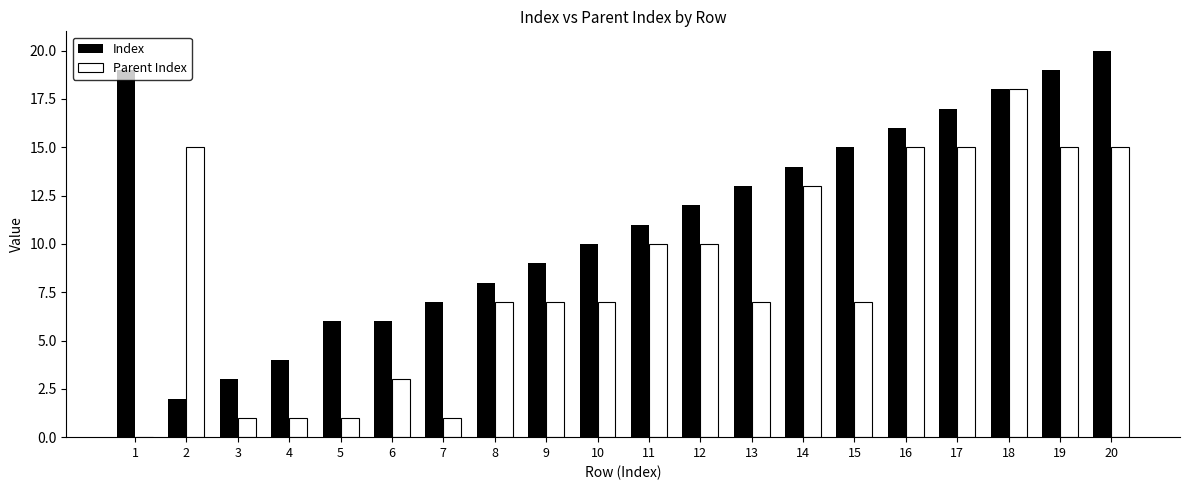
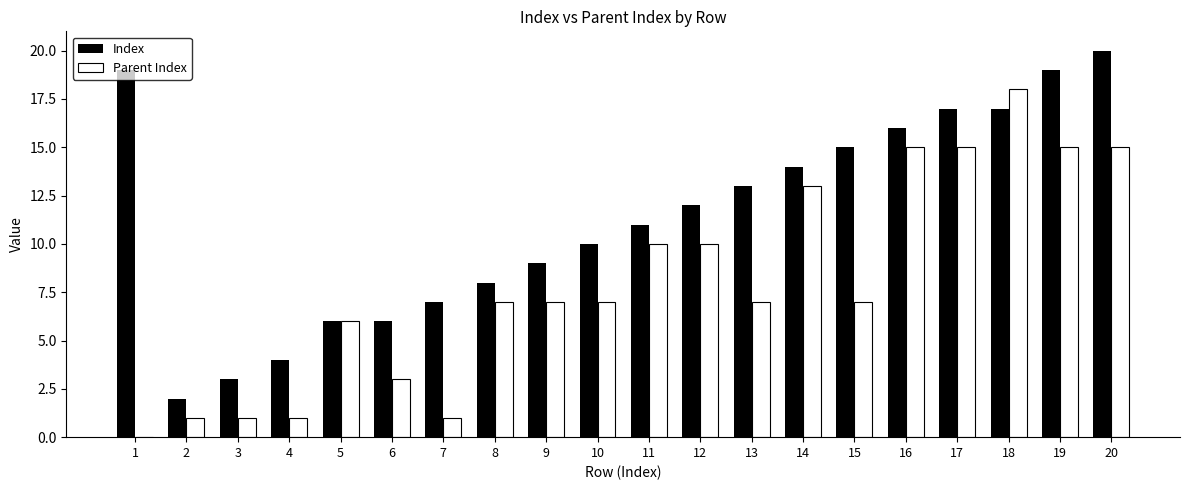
Parent Index, 2: 15 -> 1
Parent Index, 5: 1 -> 6
Index, 18: 18 -> 17
